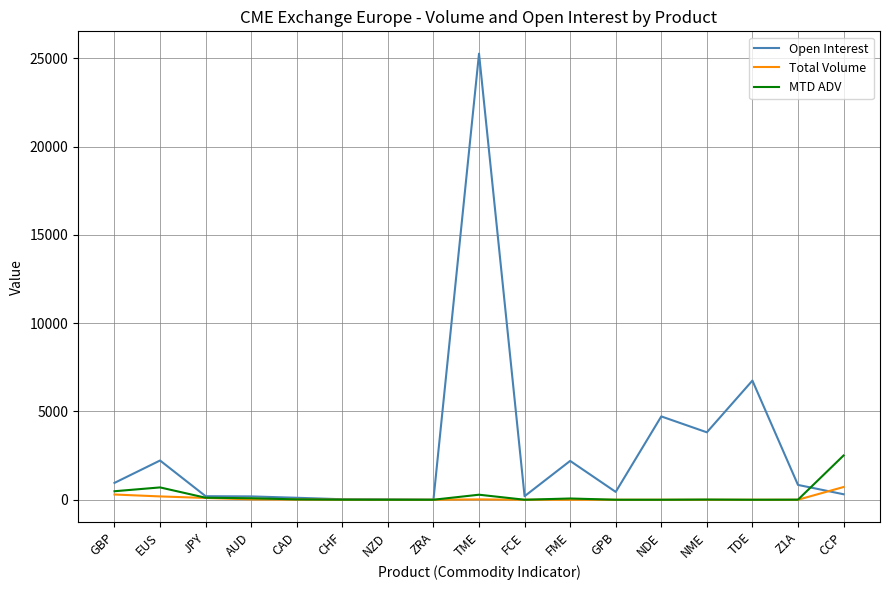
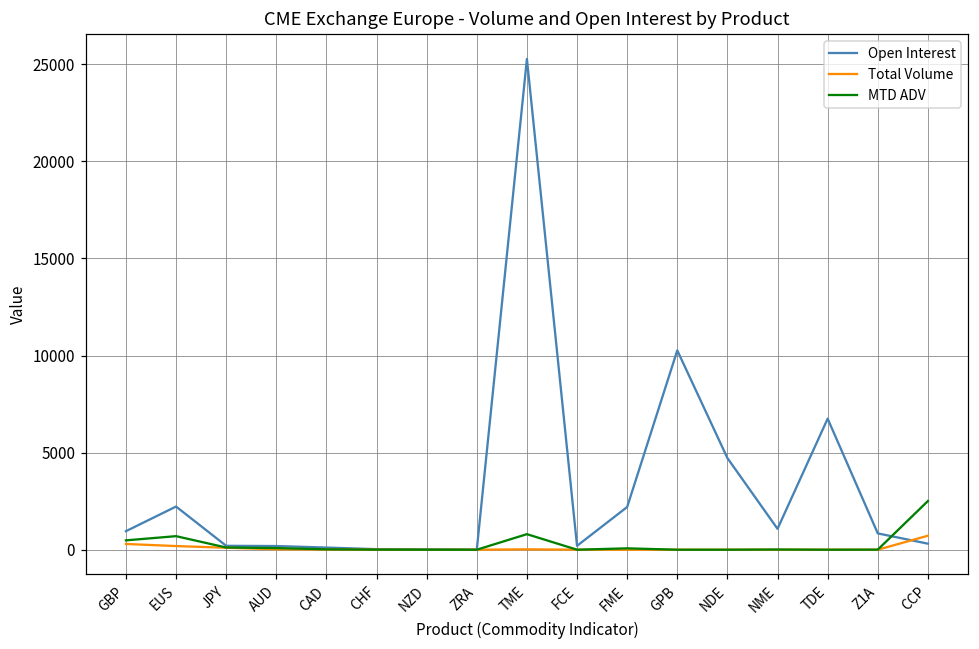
MTD ADV, TME: 300 -> 800
Open Interest, GPB: 400 -> 10300
Open Interest, NME: 3800 -> 1100
